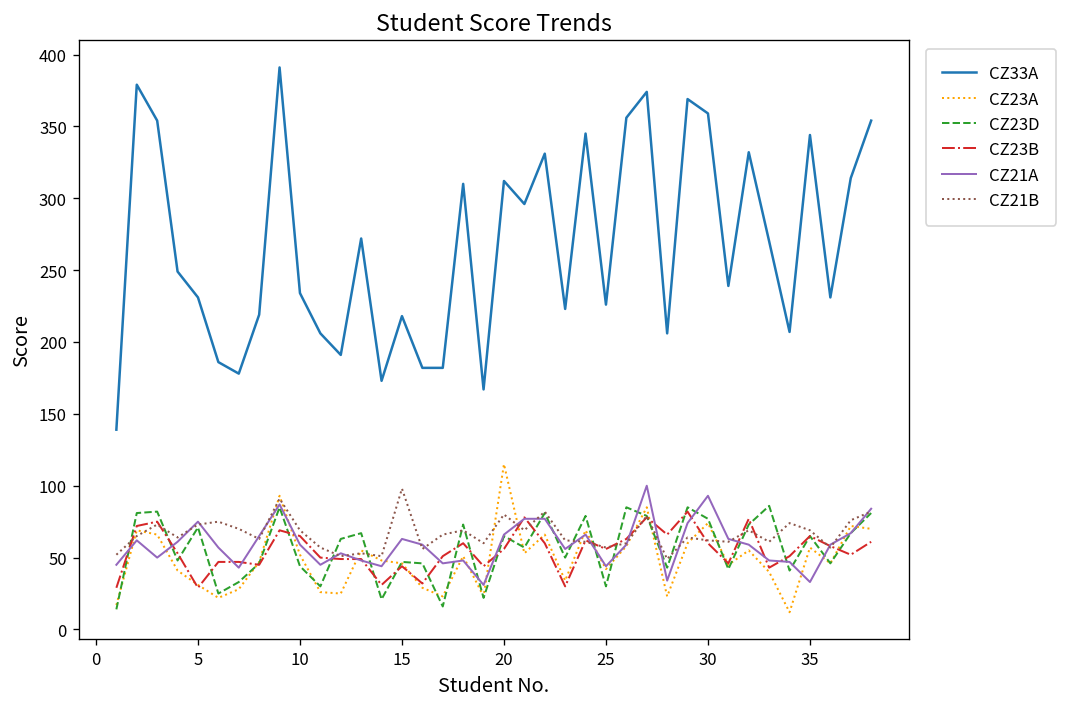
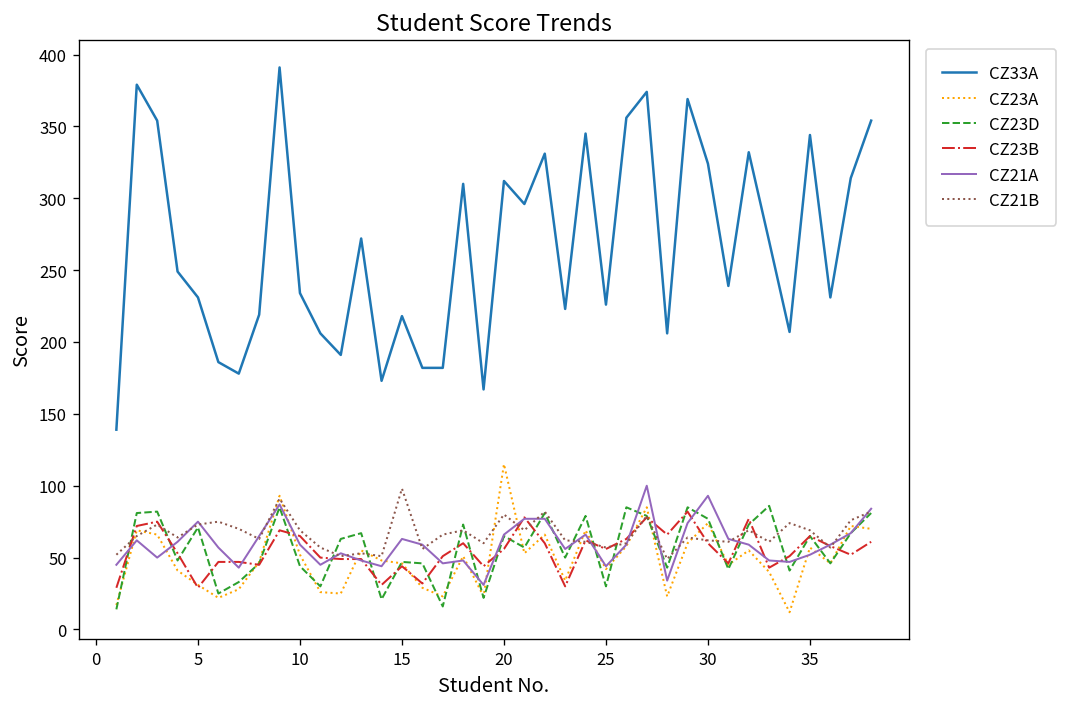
CZ33A, 30: 359 -> 324
CZ21A, 35: 33 -> 52
